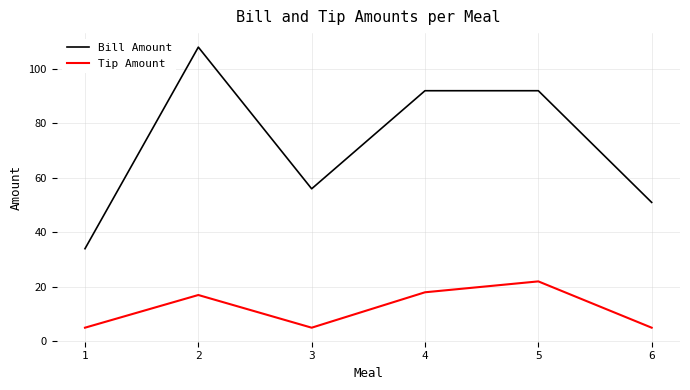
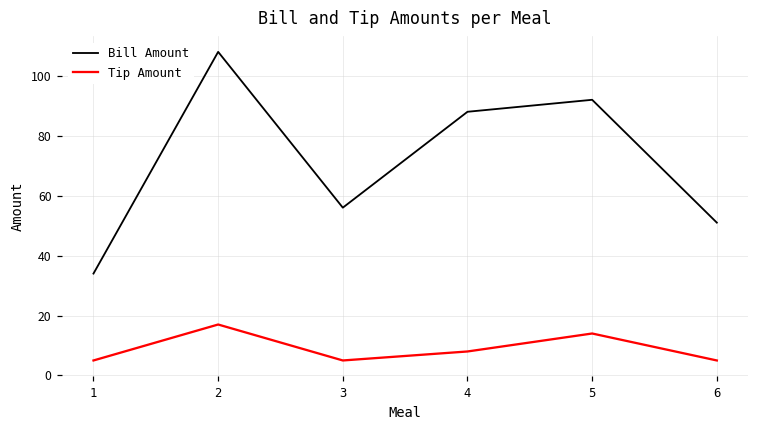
Bill Amount, 4: 92 -> 88
Tip Amount, 4: 18 -> 8
Tip Amount, 5: 22 -> 14
